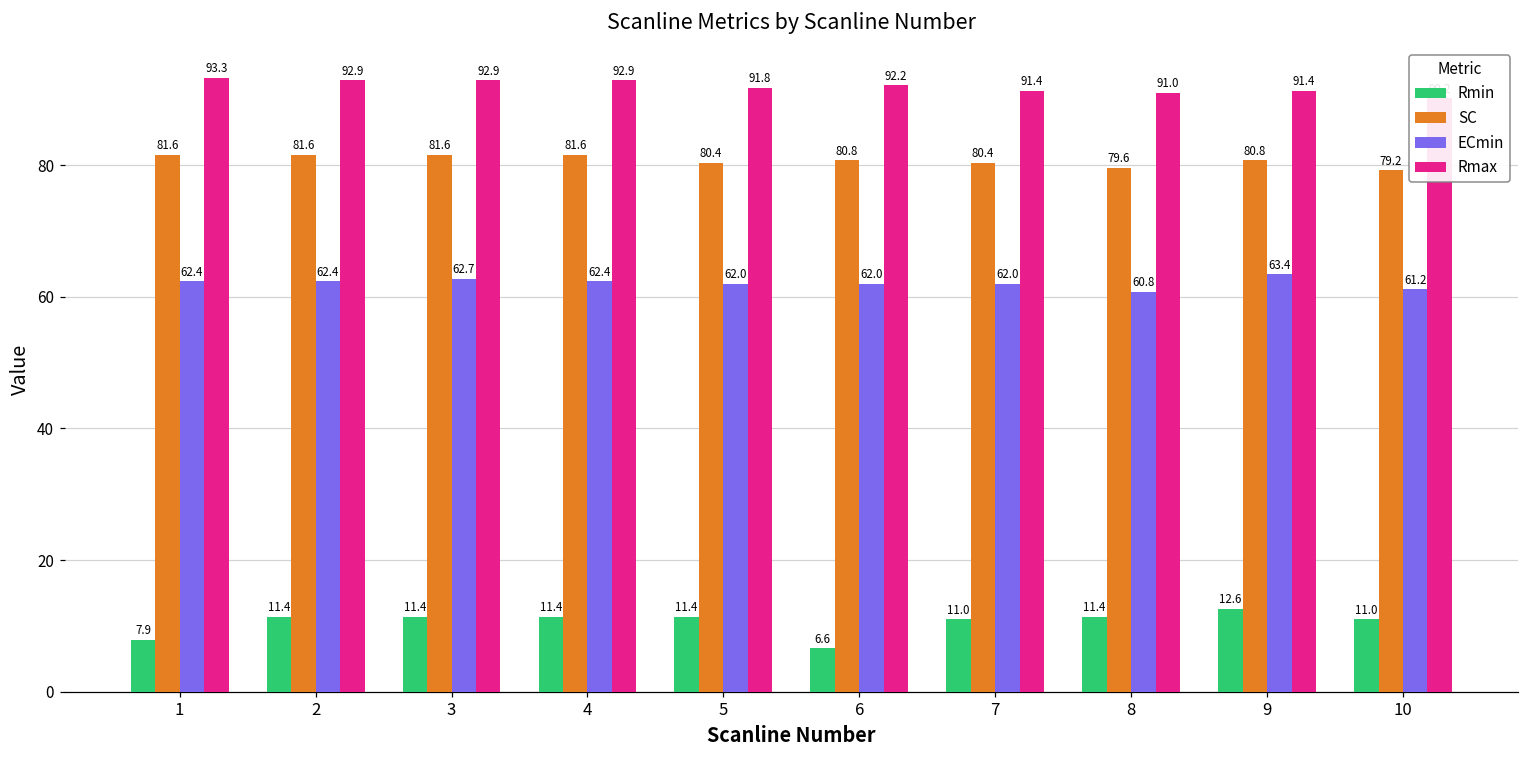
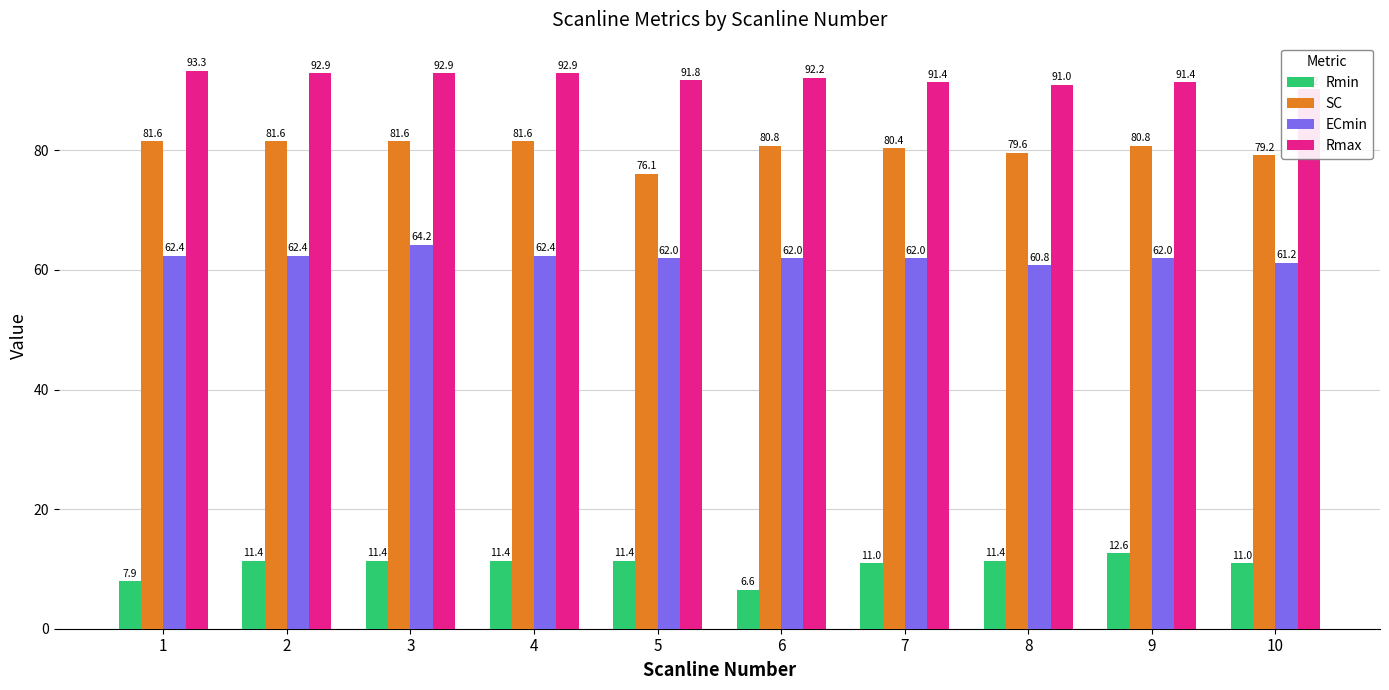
ECmin, 3: 62.7 -> 64.2
SC, 5: 80.4 -> 76.1
ECmin, 9: 63.4 -> 62.0
